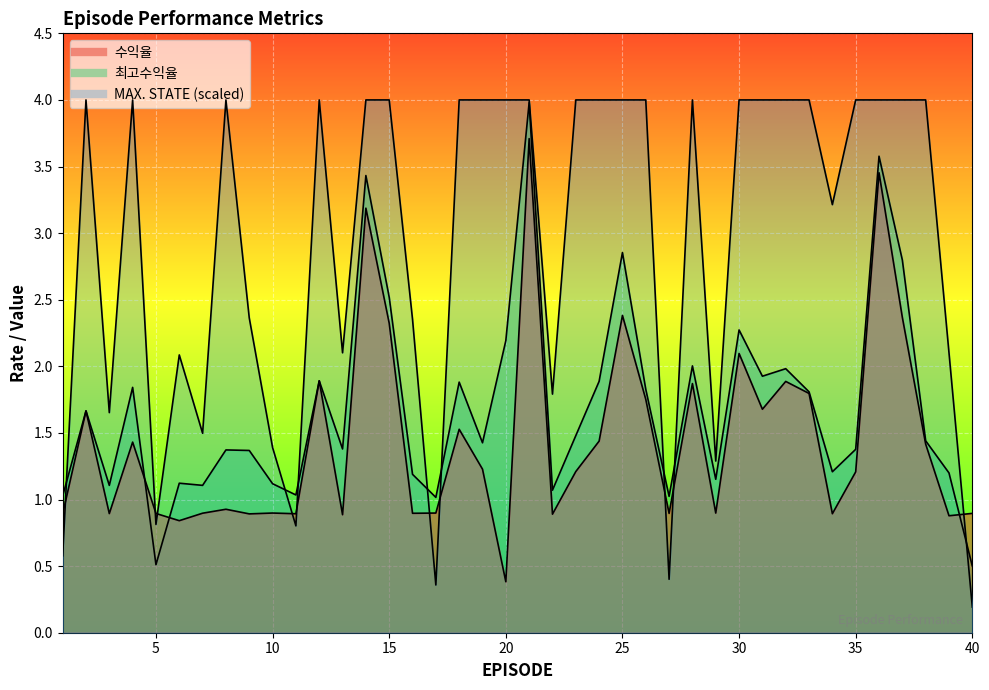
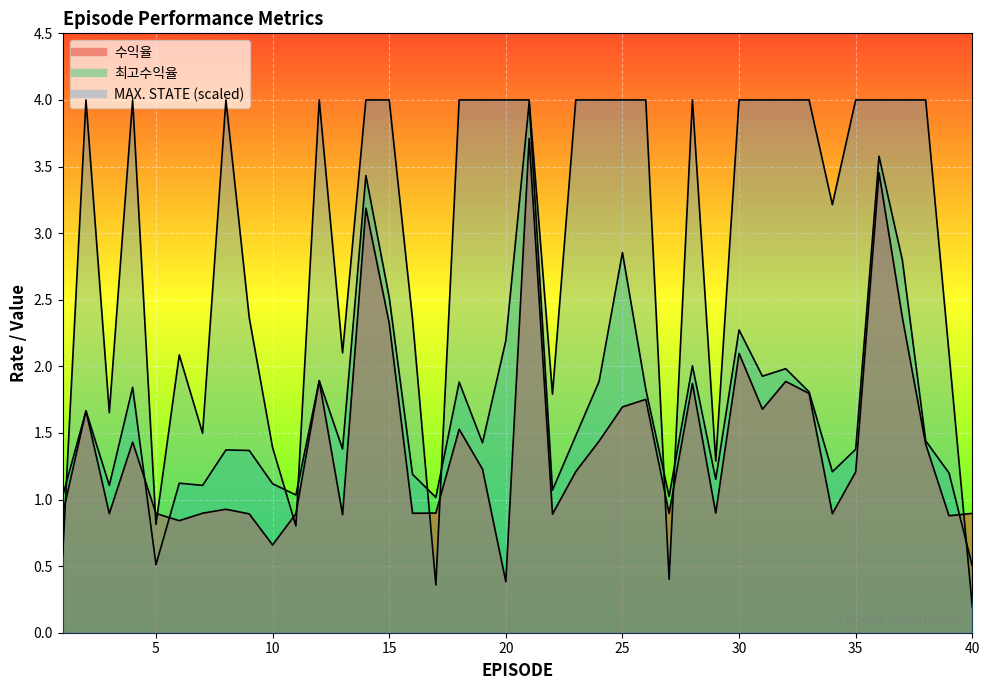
수익율, 10: 0.90 -> 0.66
수익율, 25: 2.38 -> 1.70
